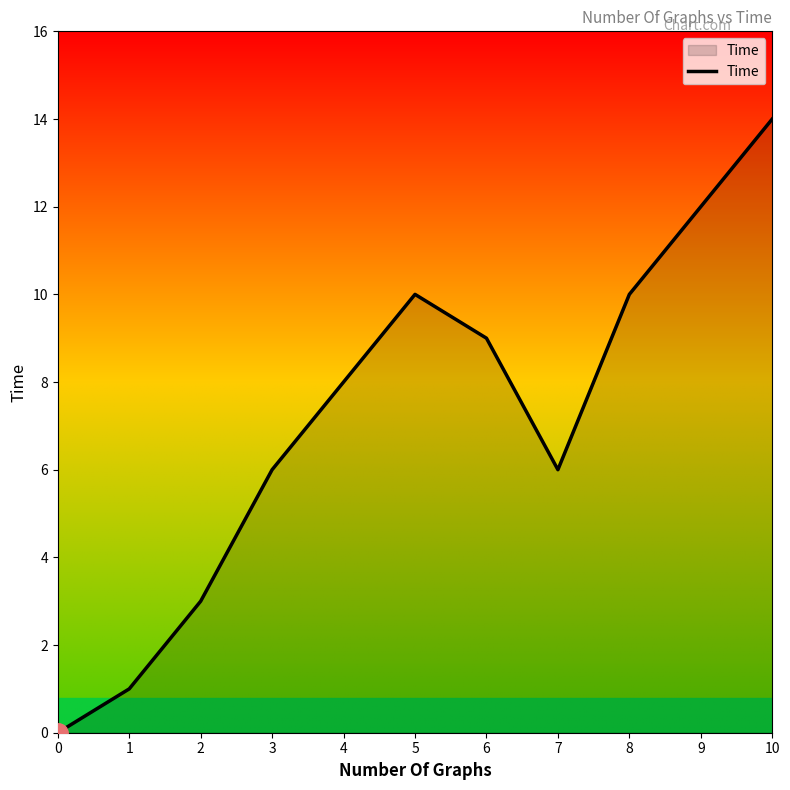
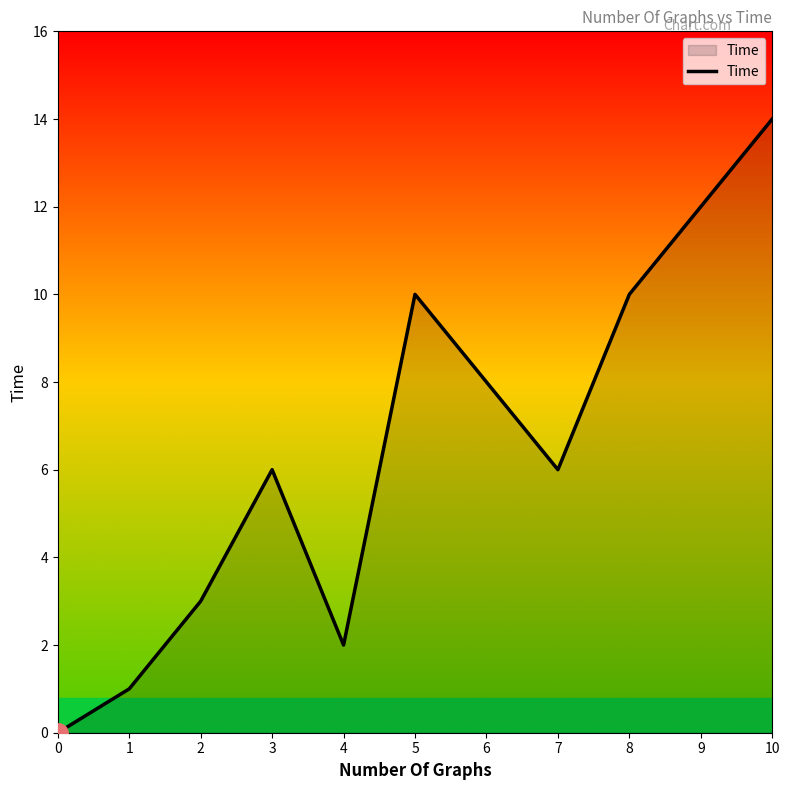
Time, 4: 8 -> 2
Time, 6: 9 -> 8
